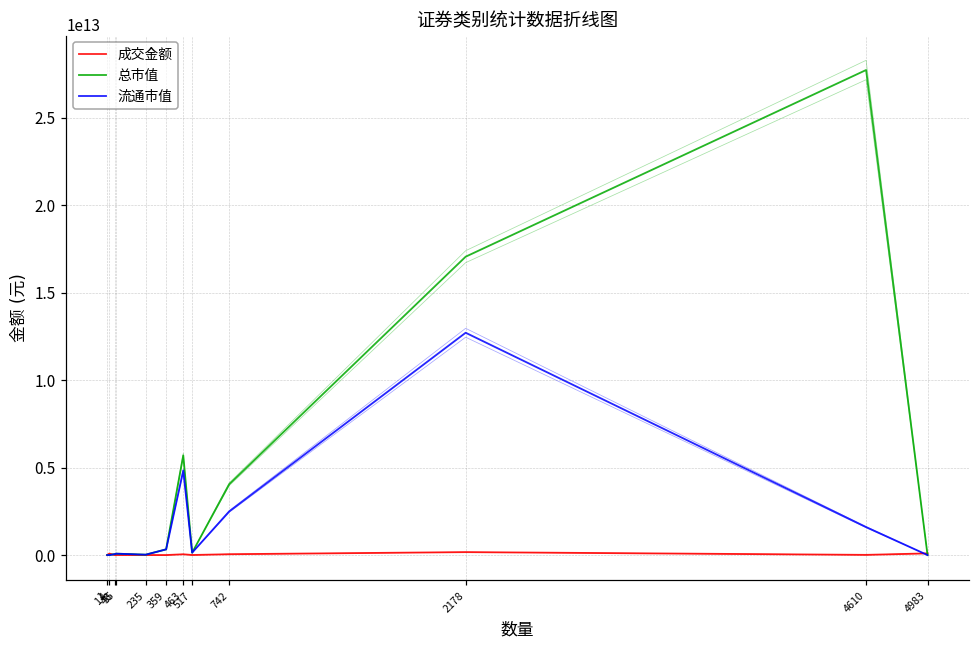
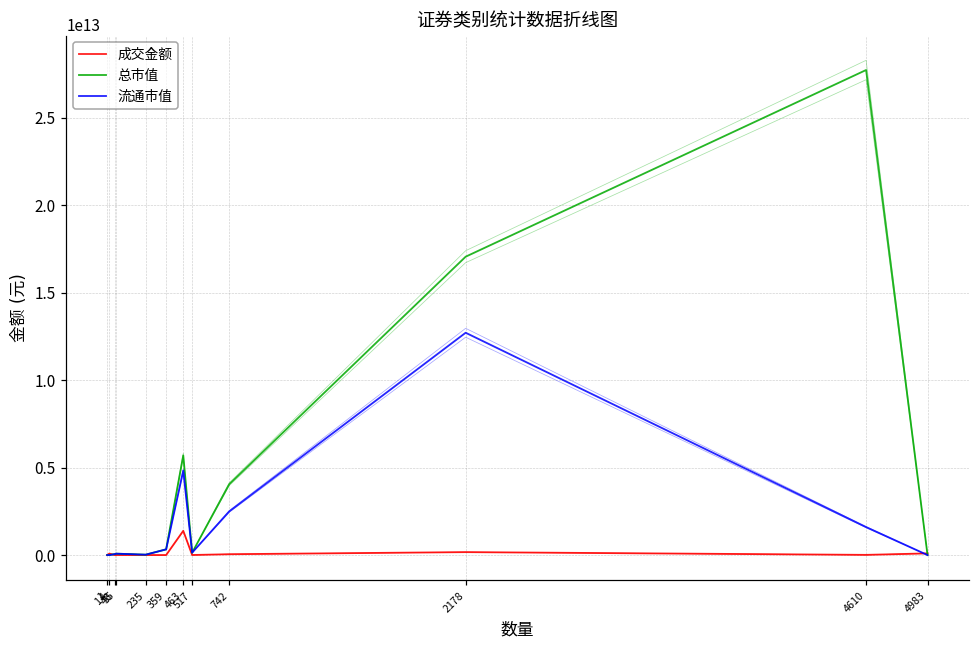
成交金额, 463: 0 -> 1400000000000
